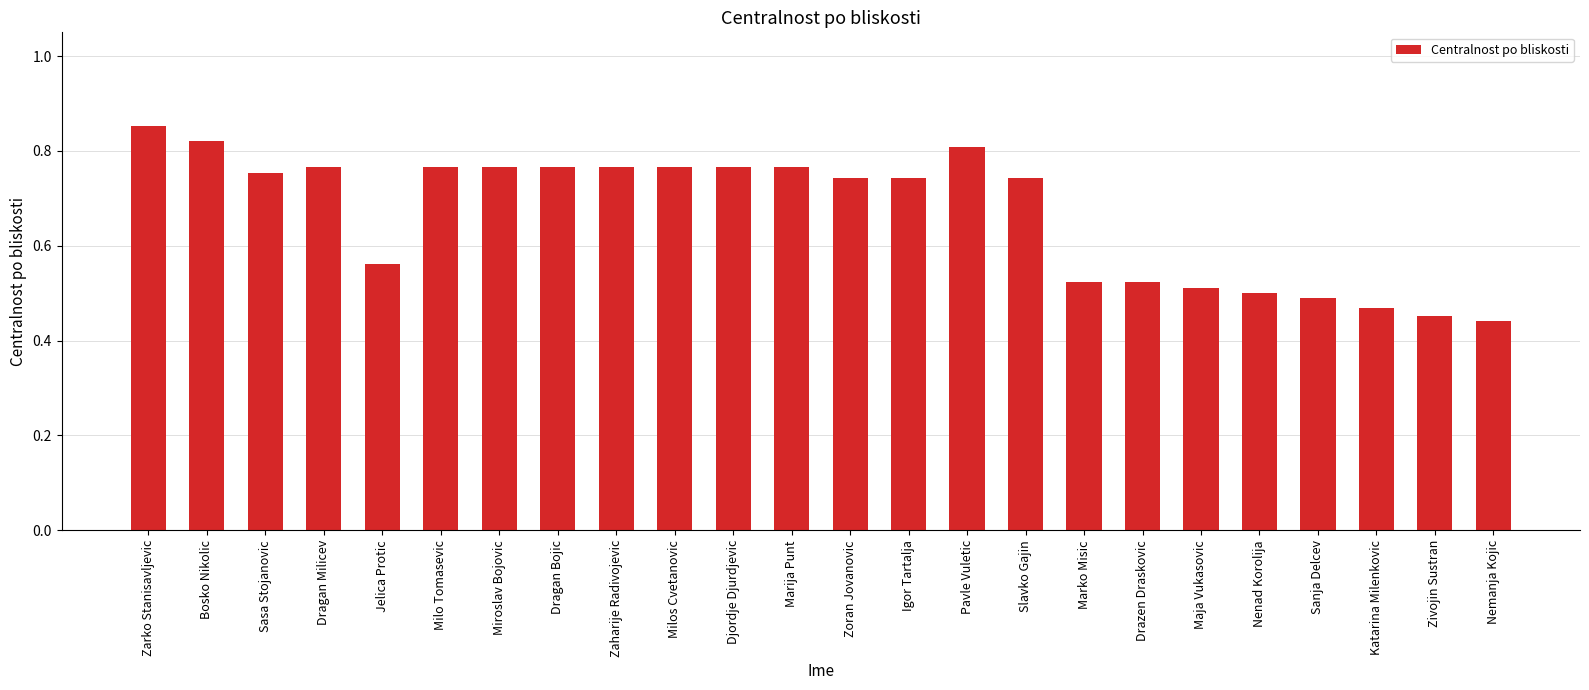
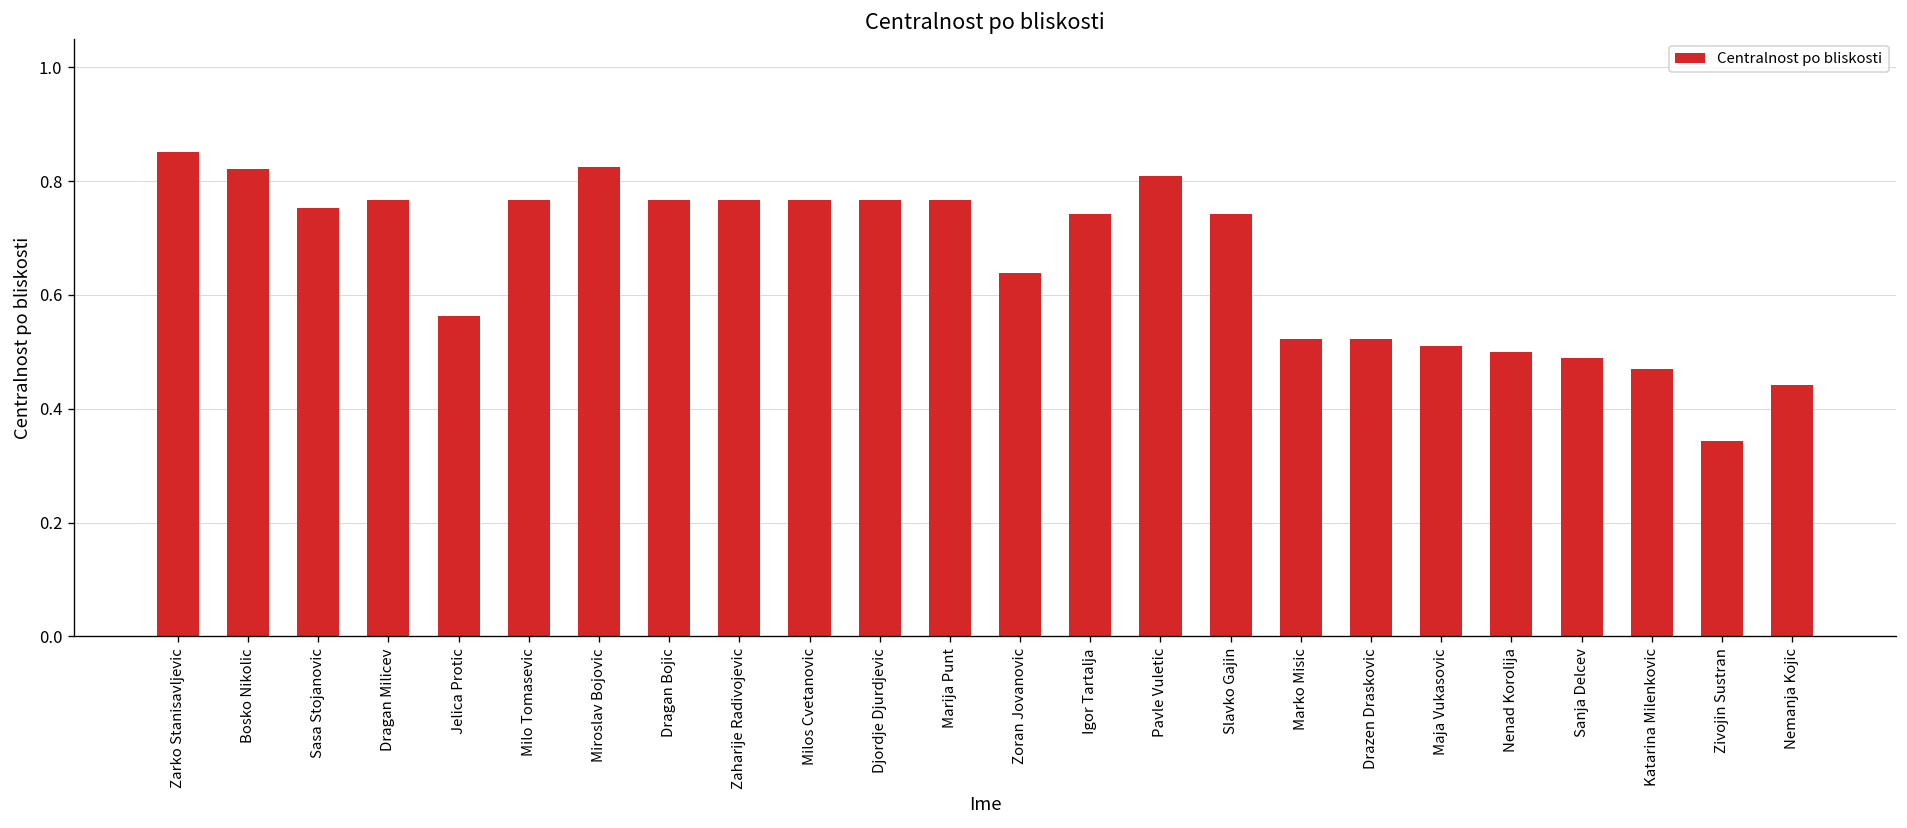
Miroslav Bojovic: 0.77 -> 0.82
Zoran Jovanovic: 0.74 -> 0.64
Zivojin Sustran: 0.45 -> 0.34
